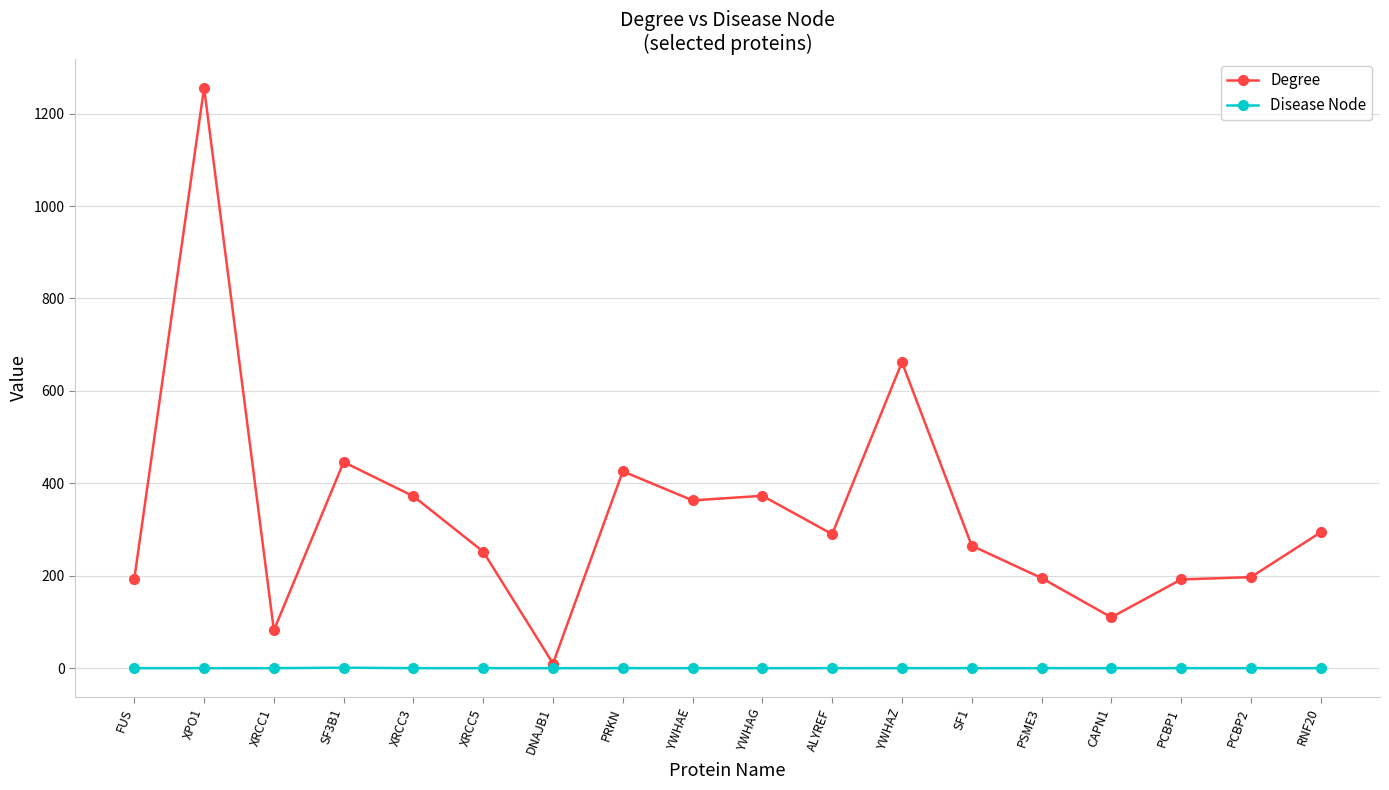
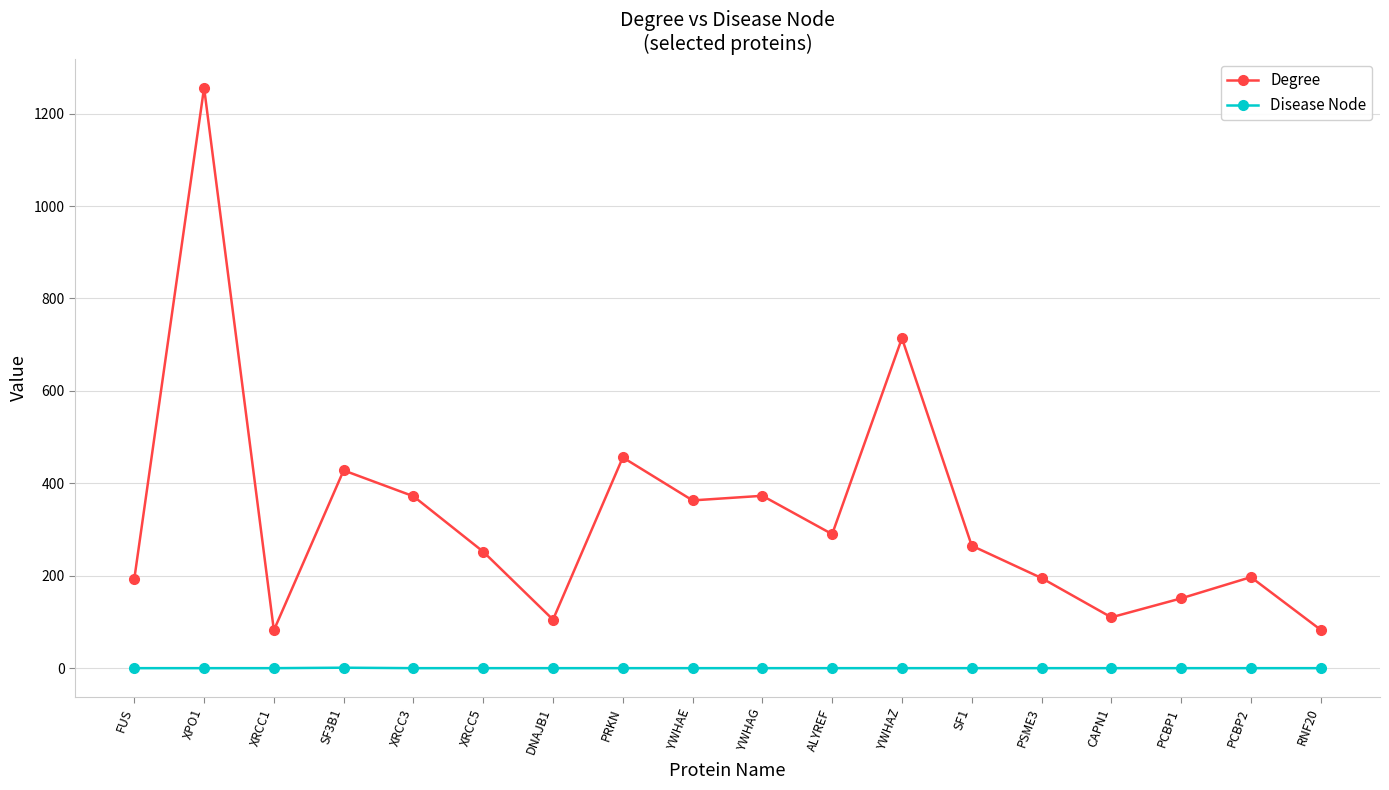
Degree, SF3B1: 450 -> 430
Degree, DNAJB1: 10 -> 110
Degree, PRKN: 430 -> 460
Degree, YWHAZ: 660 -> 710
Degree, PCBP1: 190 -> 150
Degree, RNF20: 290 -> 80
